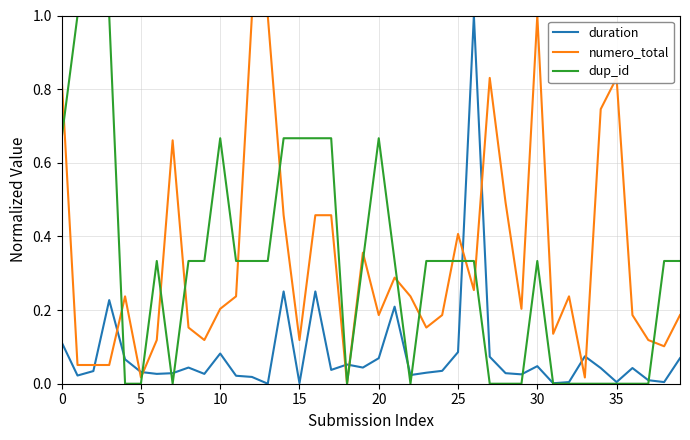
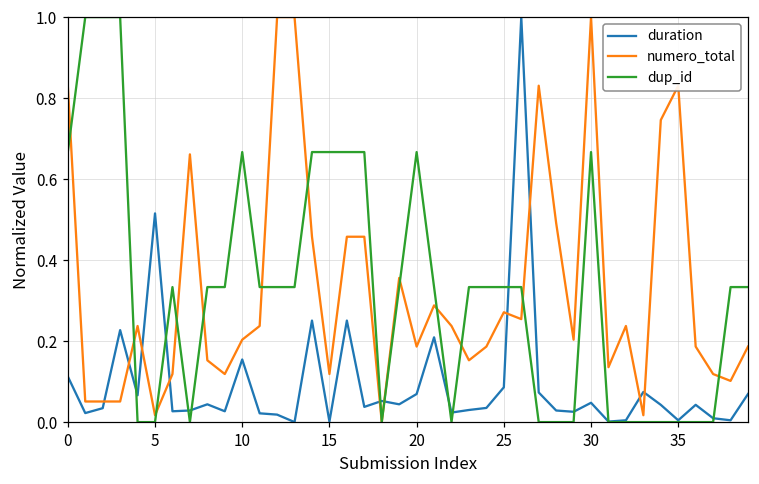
duration, 5: 0.03 -> 0.52
duration, 10: 0.08 -> 0.15
numero_total, 25: 0.41 -> 0.27
dup_id, 30: 0.33 -> 0.67
